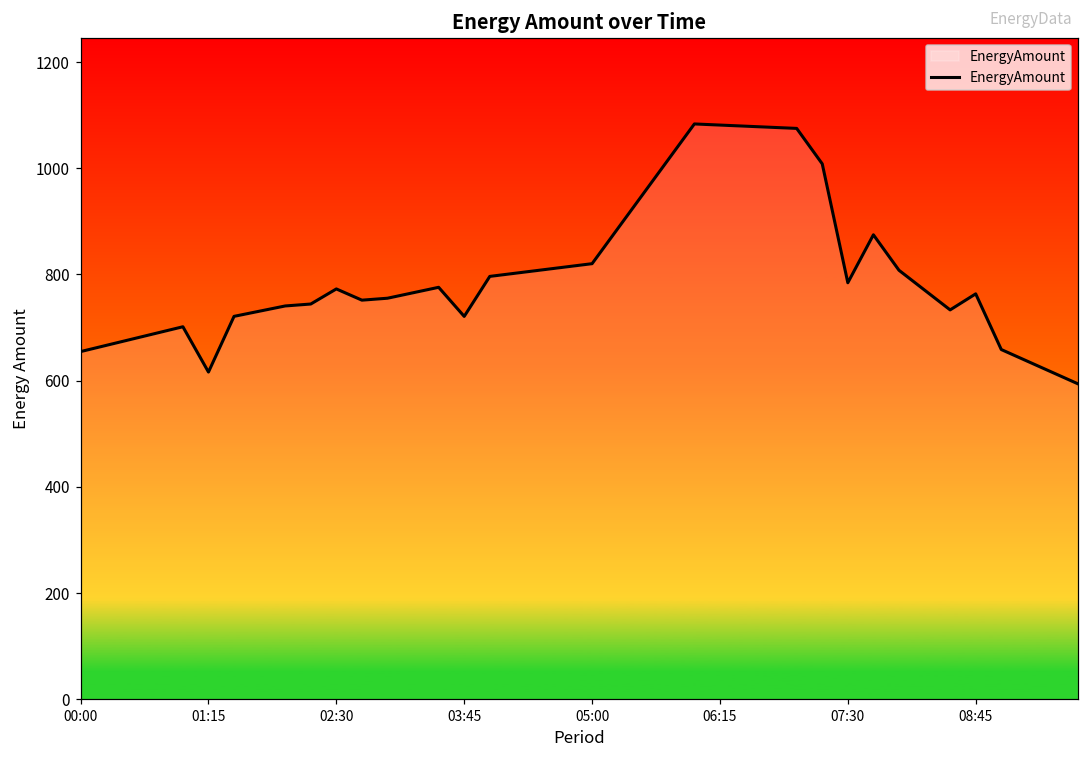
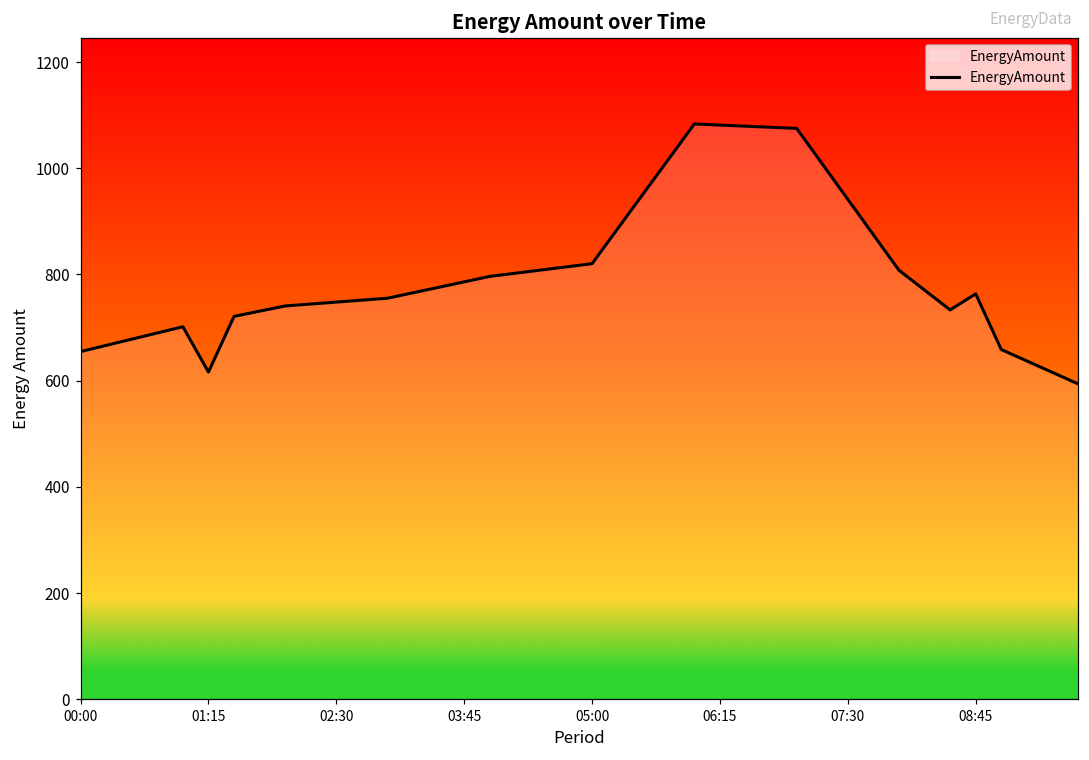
02:30: 770 -> 750
03:45: 720 -> 790
07:30: 780 -> 940
